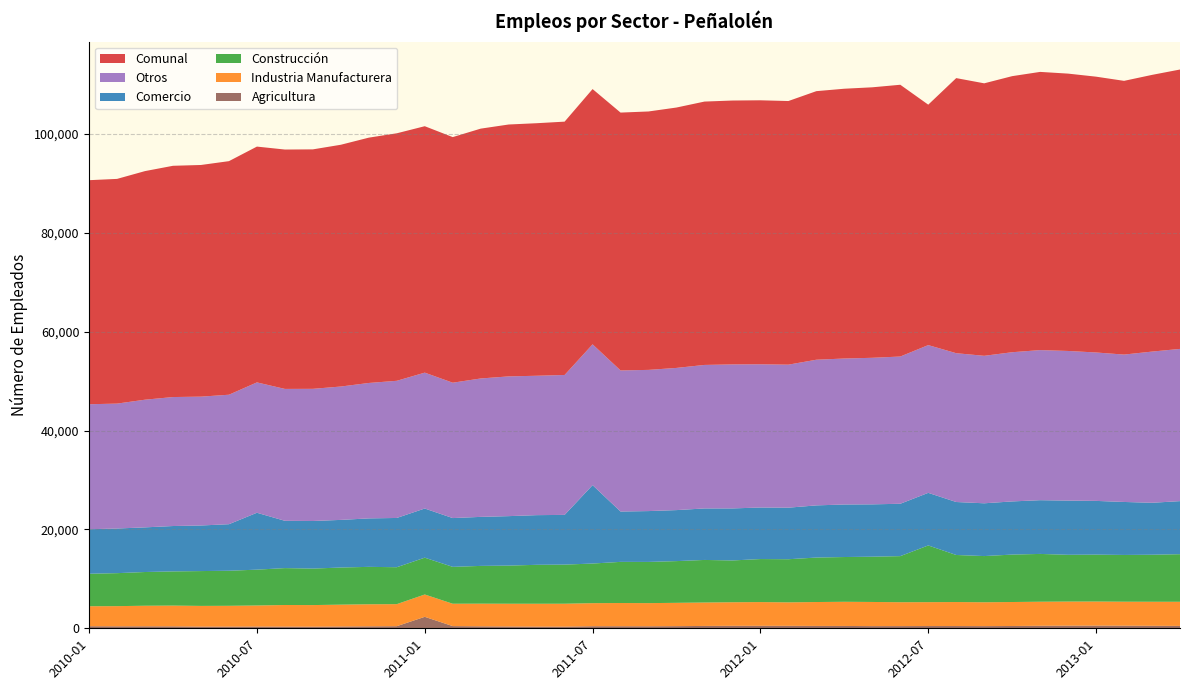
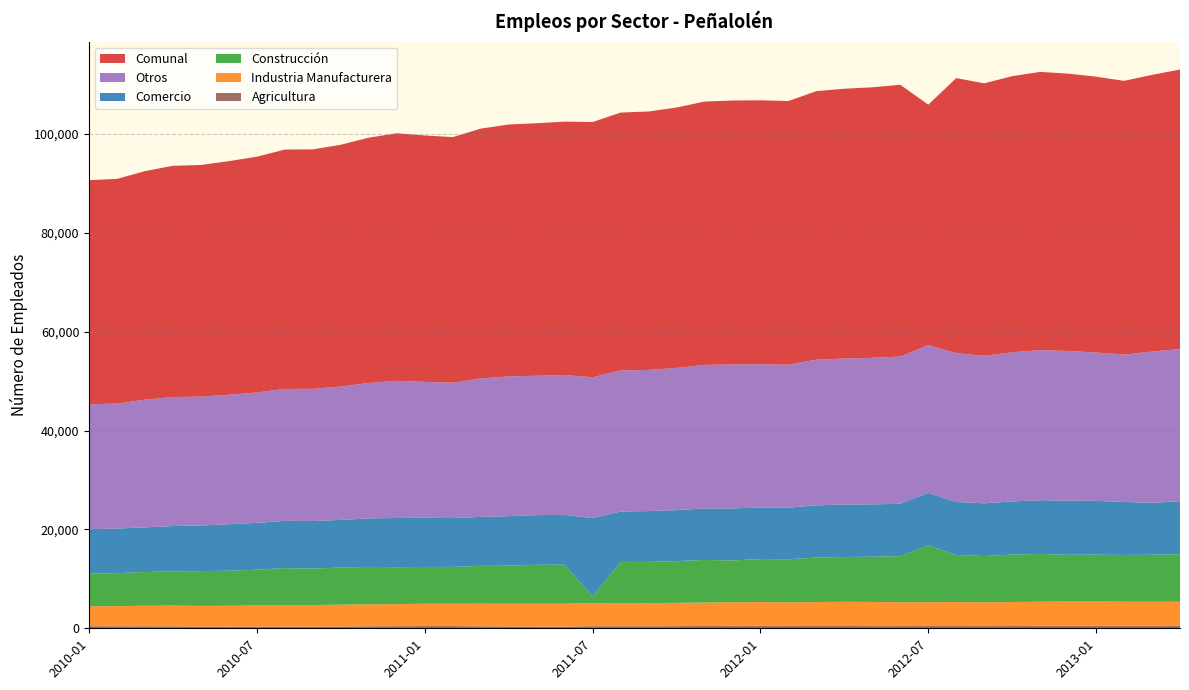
Comercio, 2010-07: 12,000 -> 9,000
Agricultura, 2011-01: 2,000 -> 0
Construcción, 2011-07: 8,000 -> 1,000
